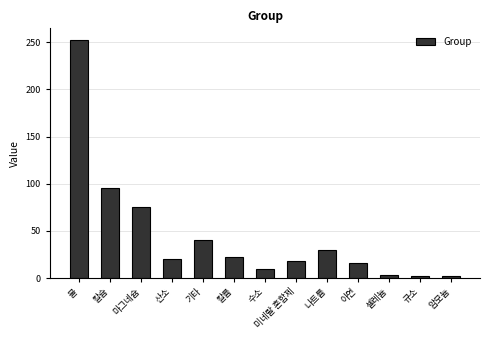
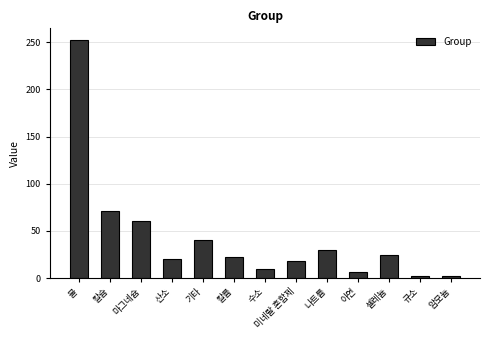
칼슘: 100 -> 70
마그네슘: 80 -> 60
아연: 20 -> 10
셀레늄: 0 -> 20
